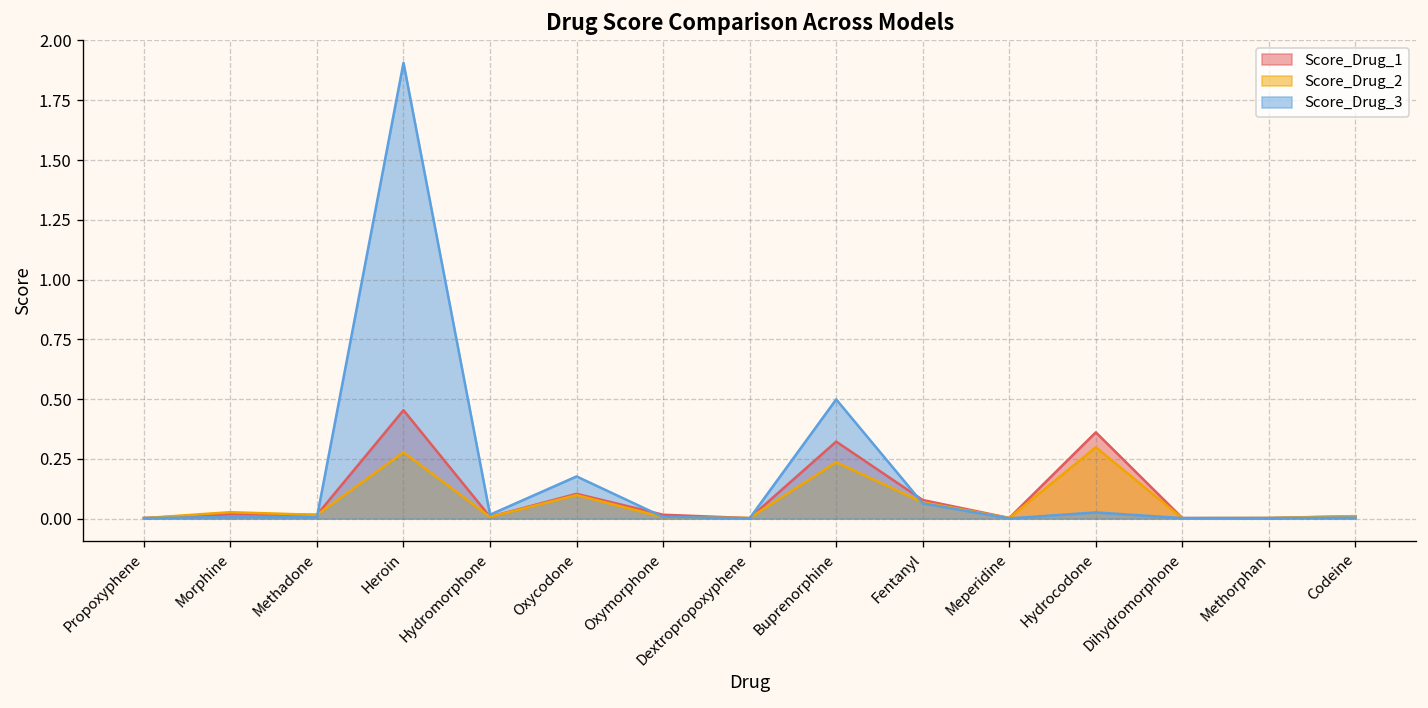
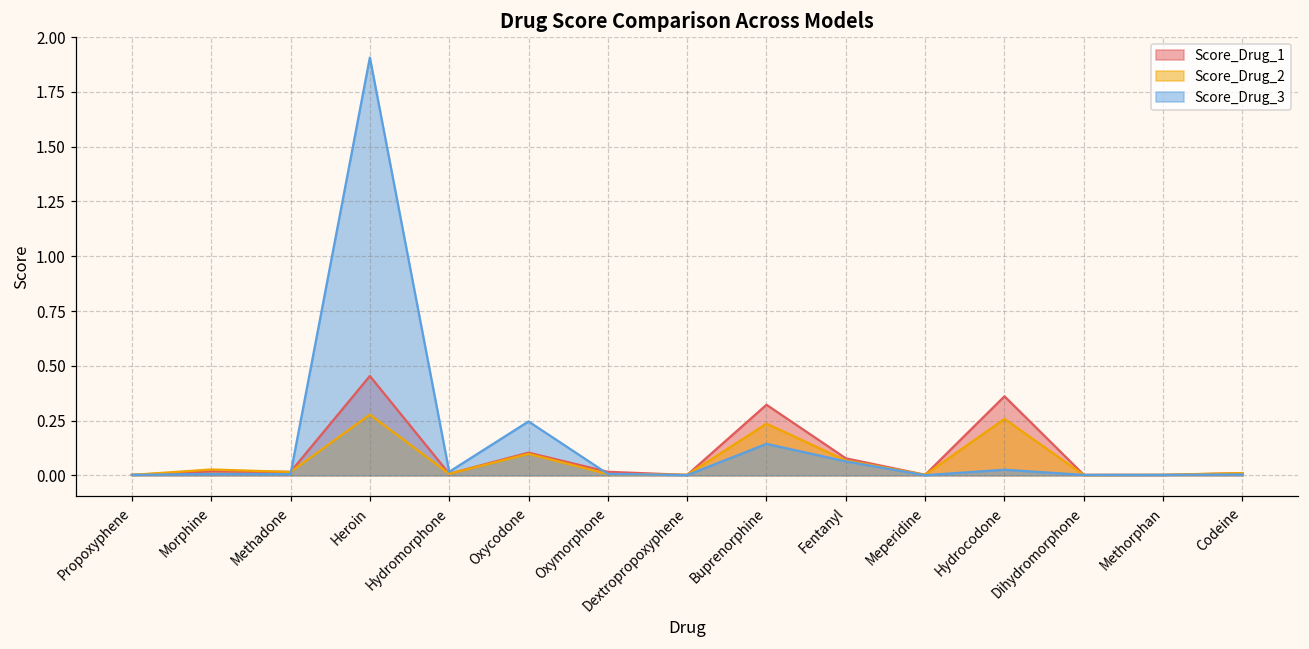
Score_Drug_3, Oxycodone: 0.18 -> 0.25
Score_Drug_3, Buprenorphine: 0.50 -> 0.14
Score_Drug_2, Hydrocodone: 0.30 -> 0.26
